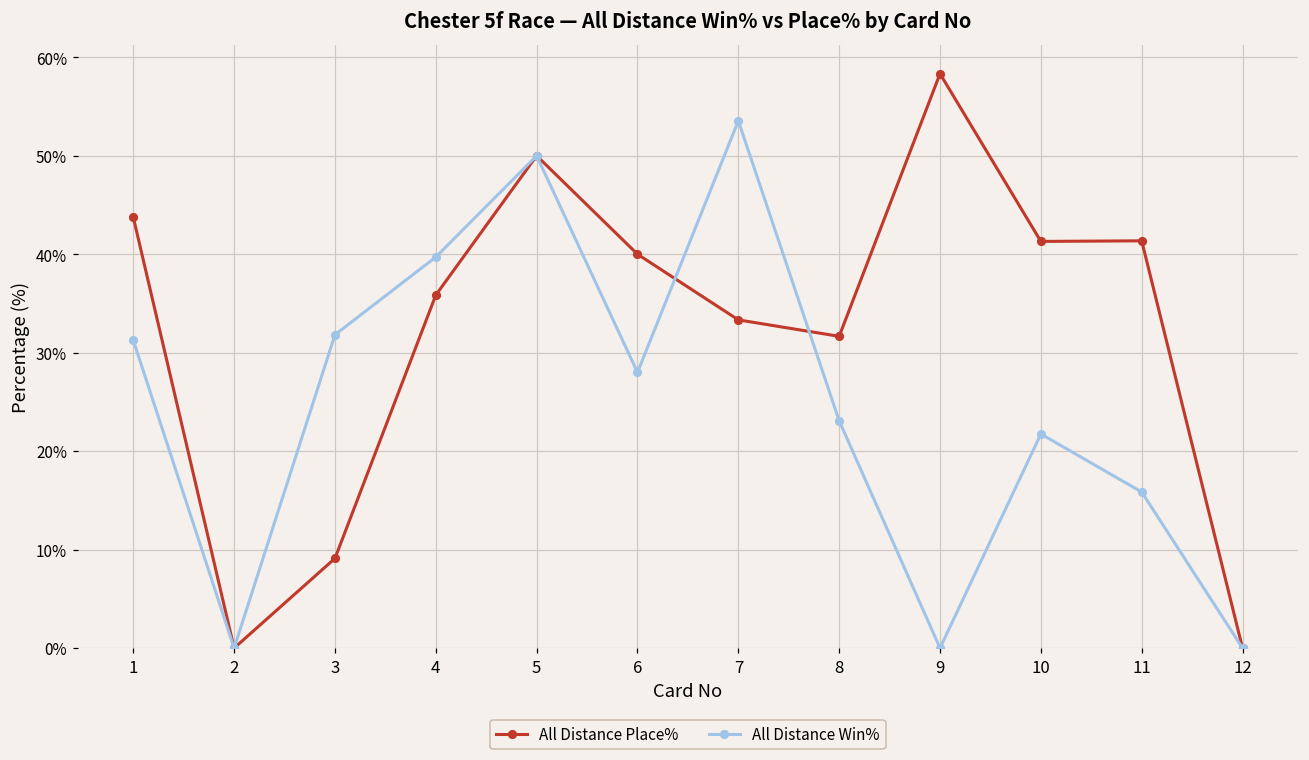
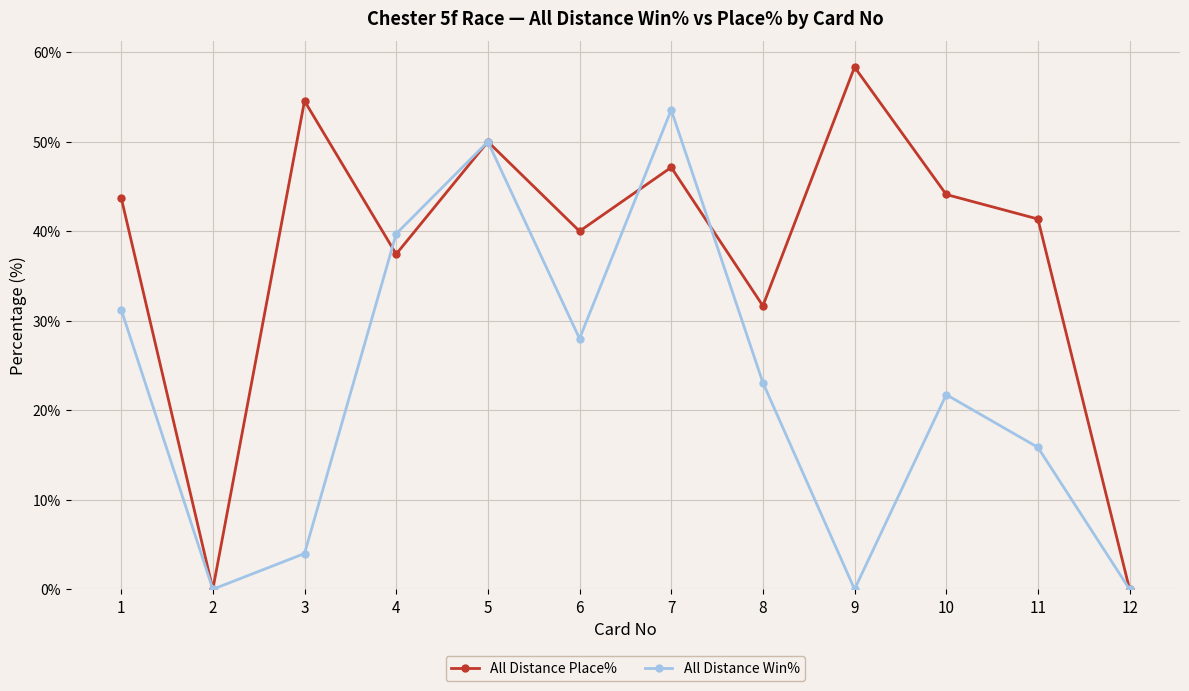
All Distance Place%, 3: 9% -> 55%
All Distance Win%, 3: 32% -> 4%
All Distance Place%, 4: 36% -> 37%
All Distance Place%, 7: 33% -> 47%
All Distance Place%, 10: 41% -> 44%
